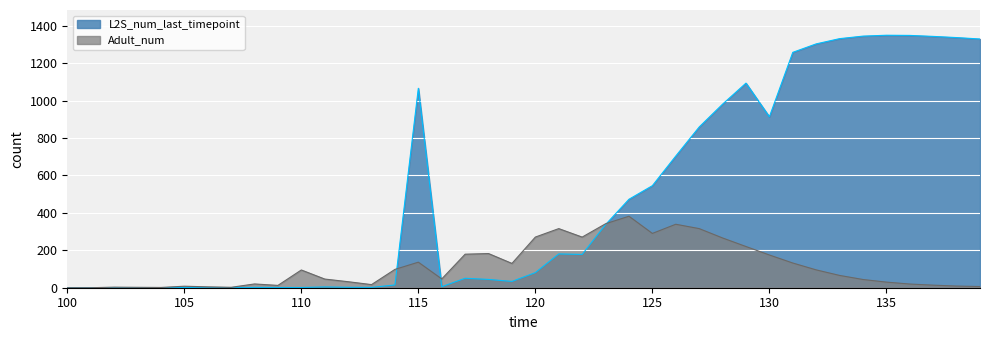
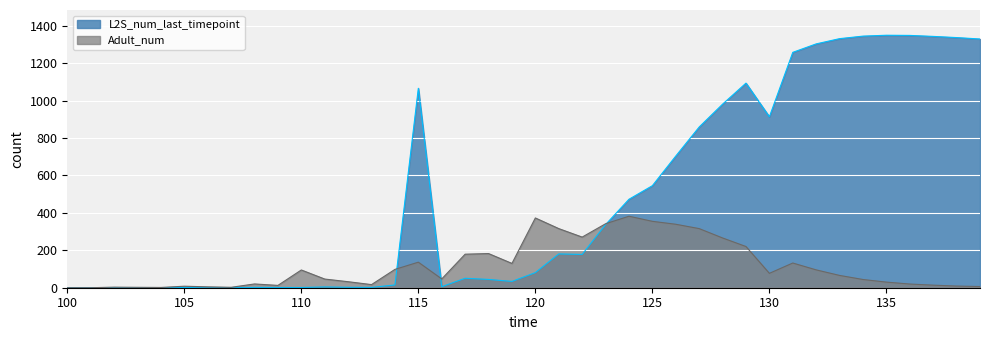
Adult_num, 120: 270 -> 370
Adult_num, 125: 290 -> 350
Adult_num, 130: 180 -> 80
